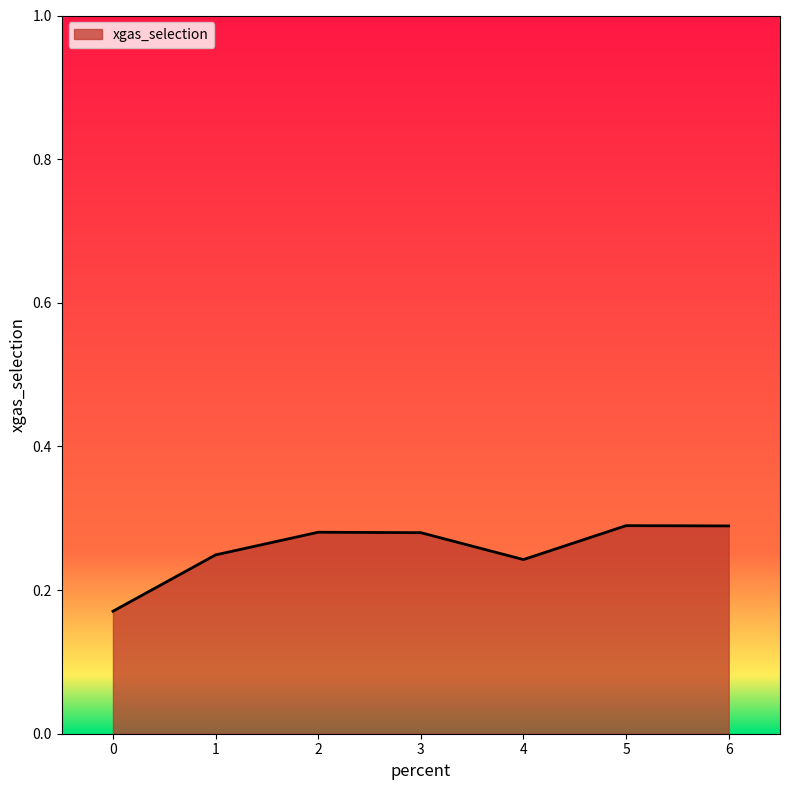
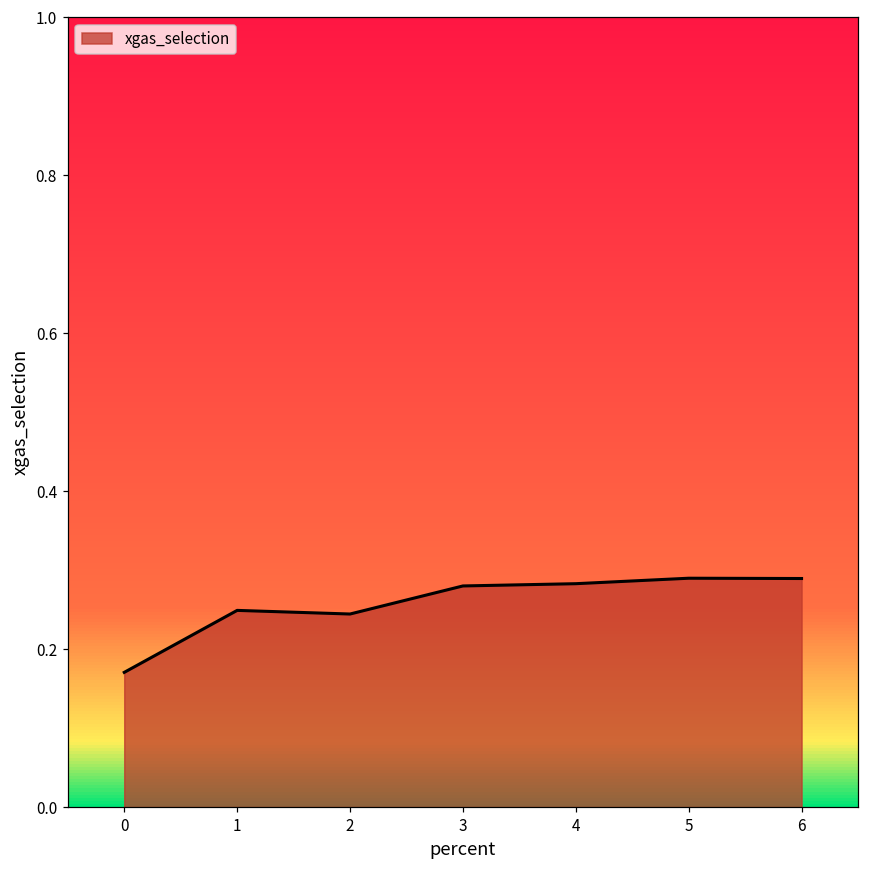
2: 0.28 -> 0.24
4: 0.24 -> 0.28
